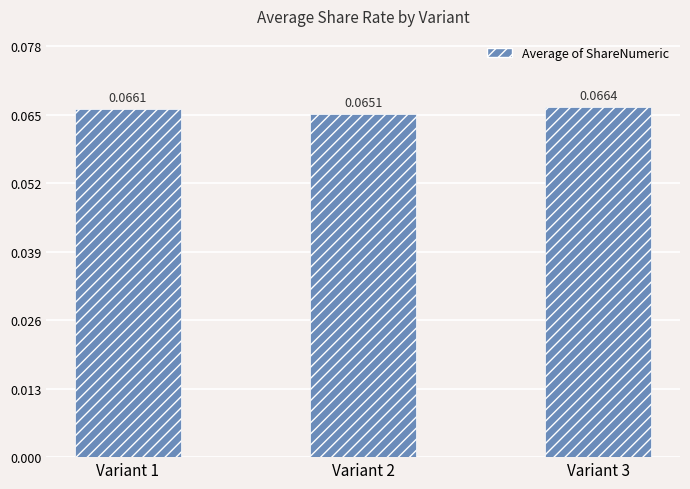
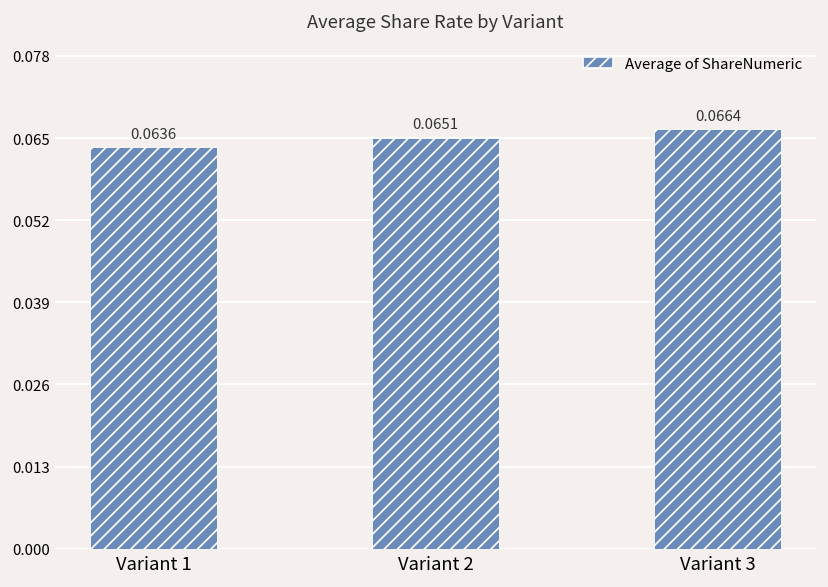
Variant 1: 0.0661 -> 0.0636
